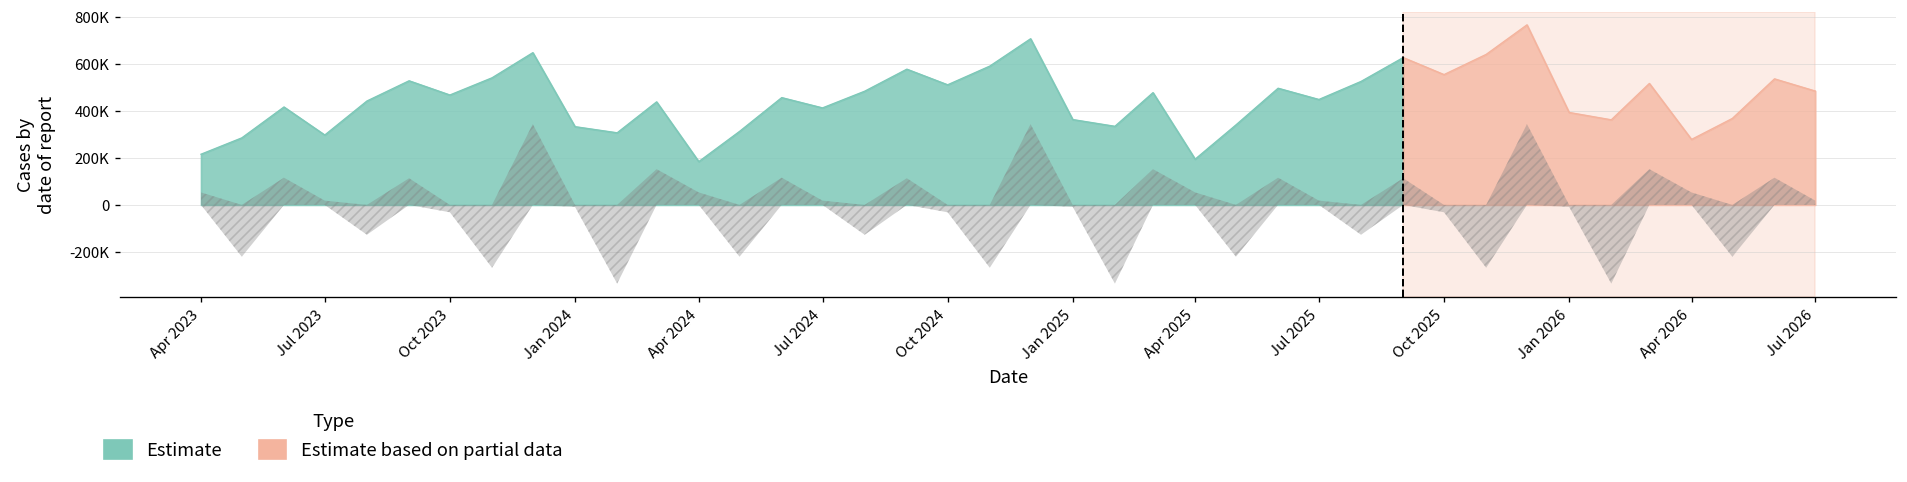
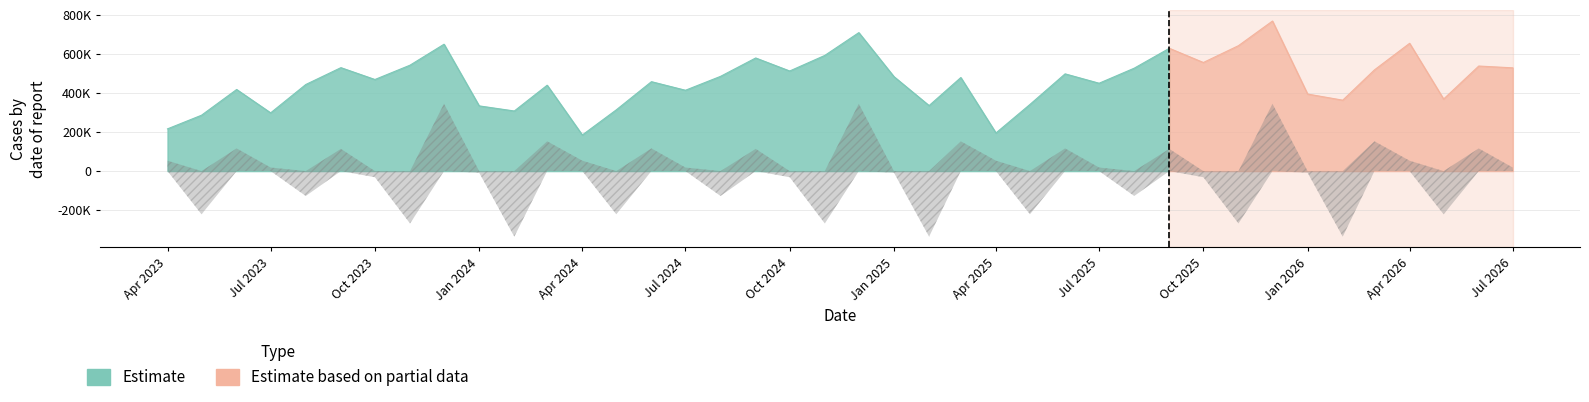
Estimate, Jan 2025: 360000 -> 480000
Estimate based on partial data, Apr 2026: 280000 -> 650000
Estimate based on partial data, Jul 2026: 490000 -> 530000
